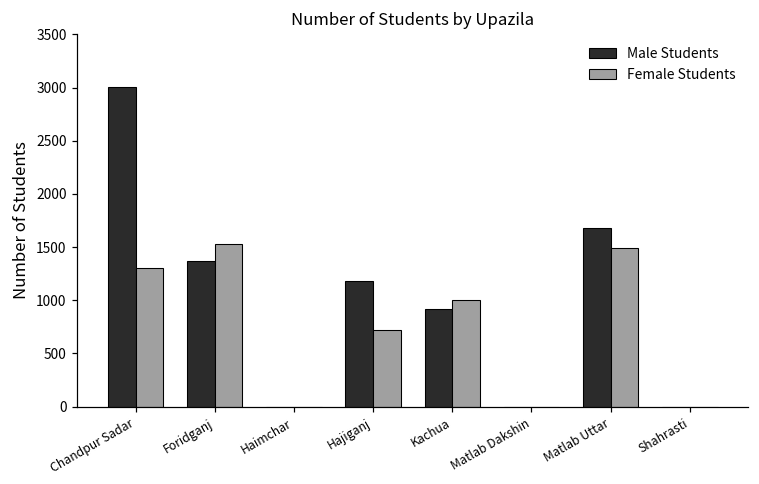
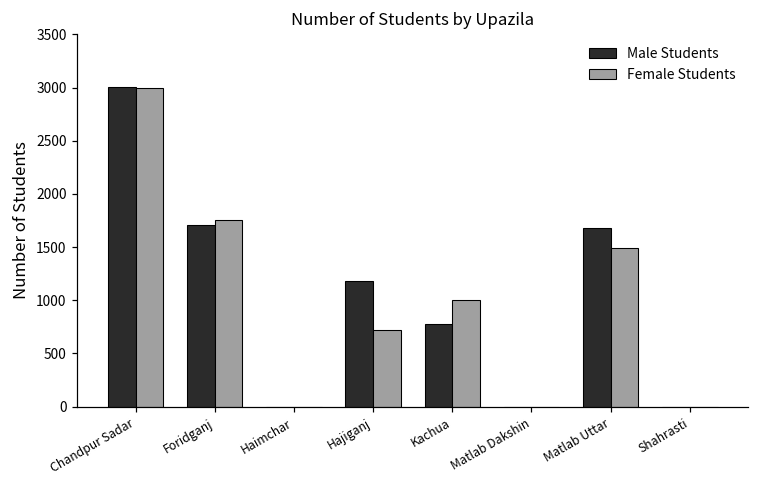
Female Students, Chandpur Sadar: 1300 -> 3000
Male Students, Foridganj: 1400 -> 1700
Female Students, Foridganj: 1500 -> 1800
Male Students, Kachua: 900 -> 800
